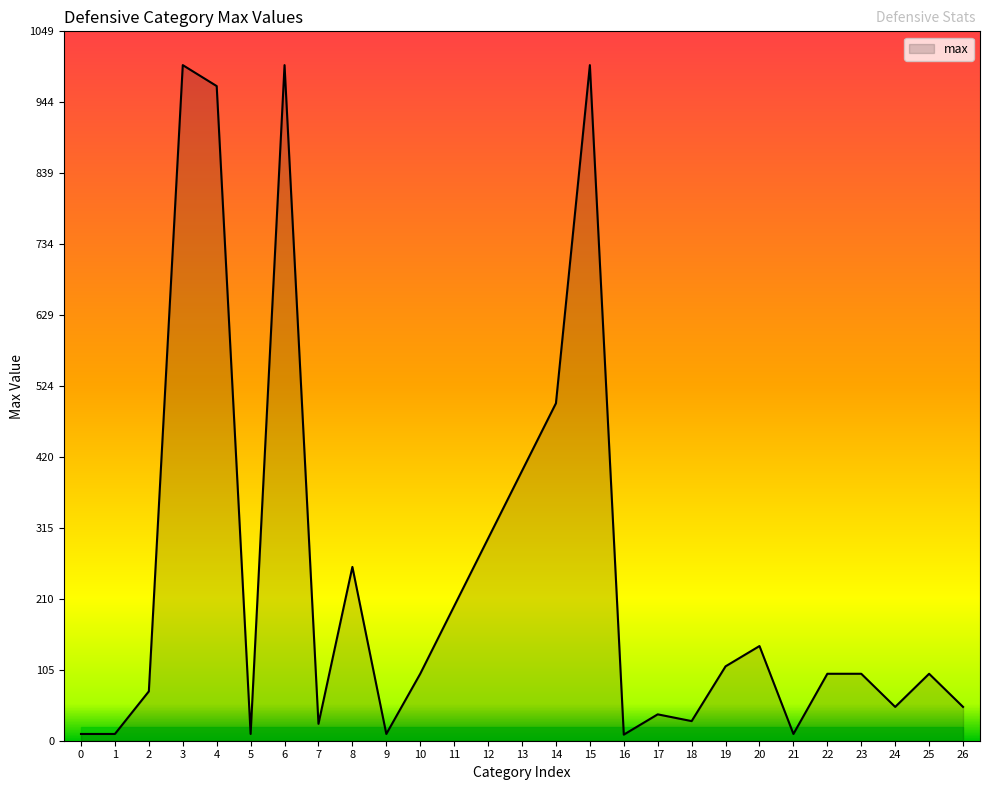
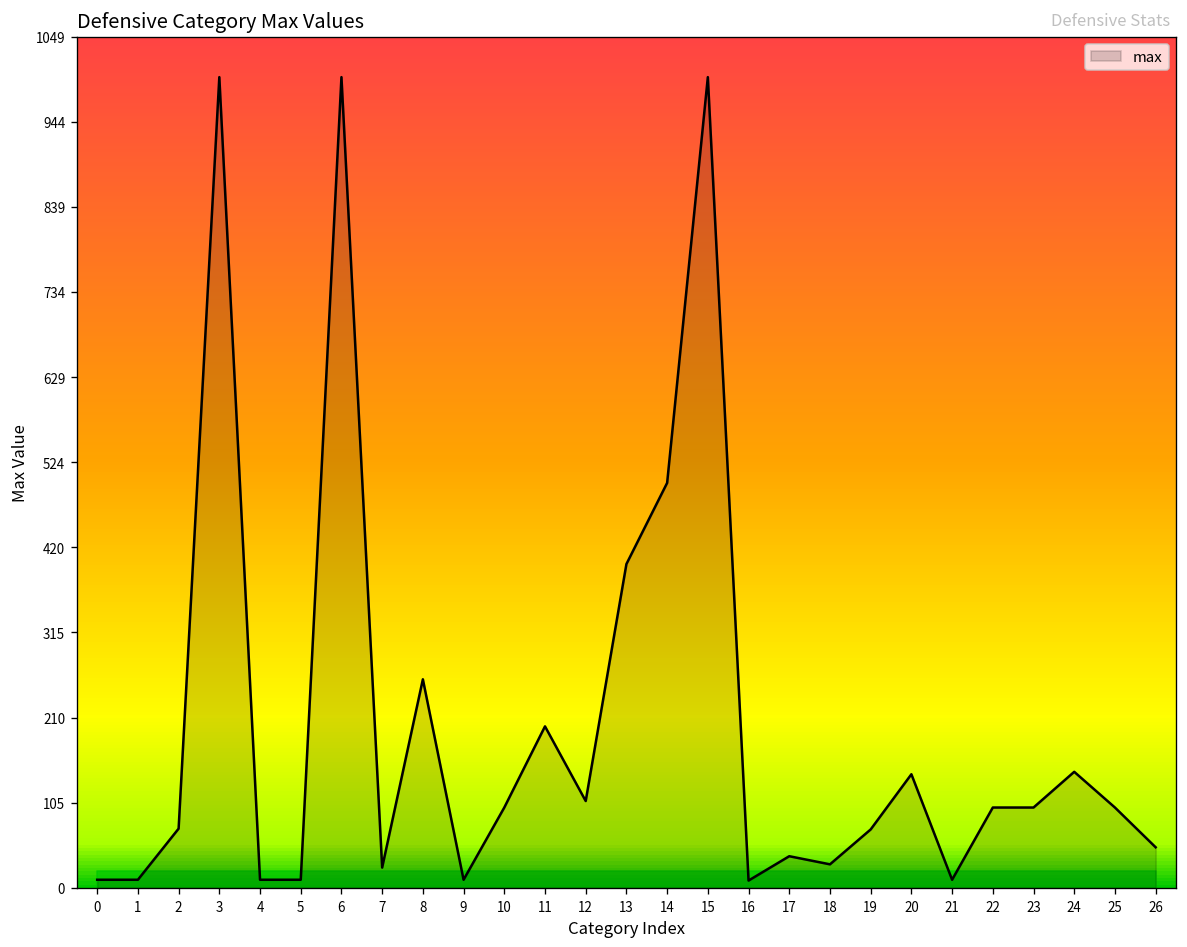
max, 4: 970 -> 10
max, 12: 300 -> 110
max, 19: 110 -> 70
max, 24: 50 -> 140
